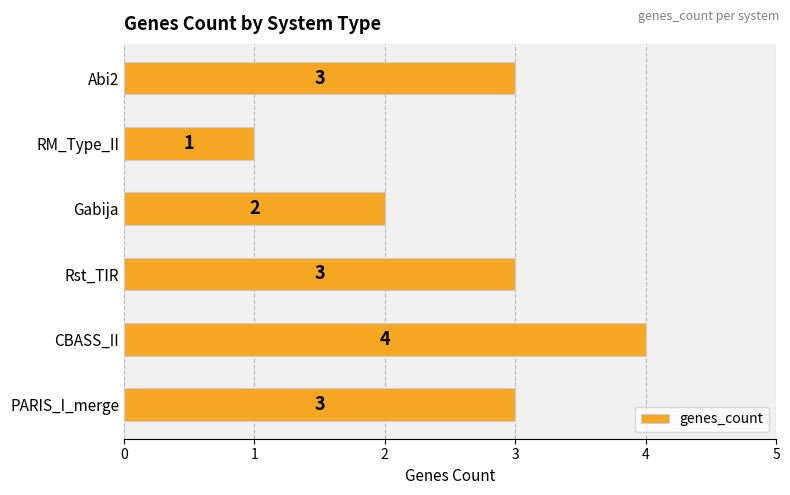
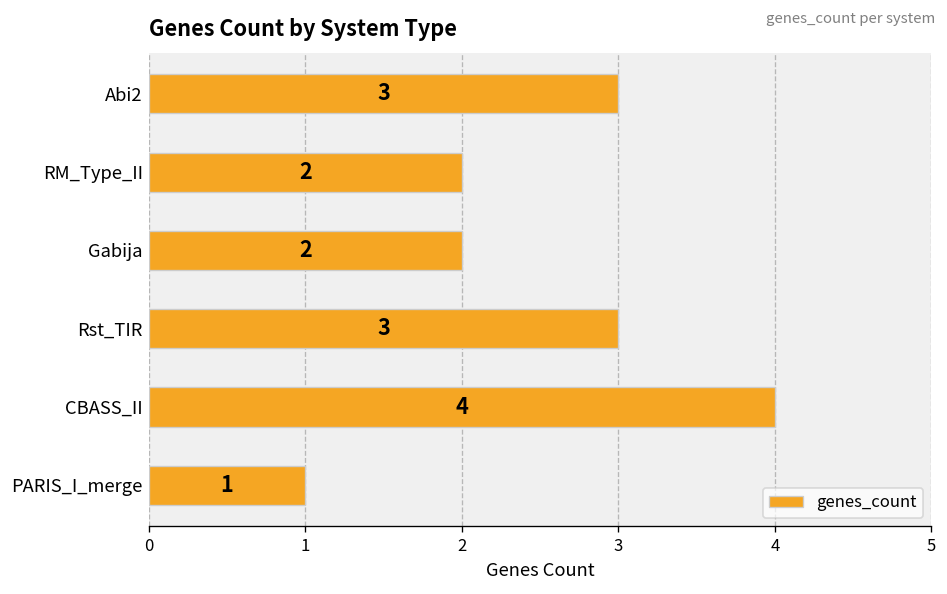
RM_Type_II: 1 -> 2
PARIS_I_merge: 3 -> 1
